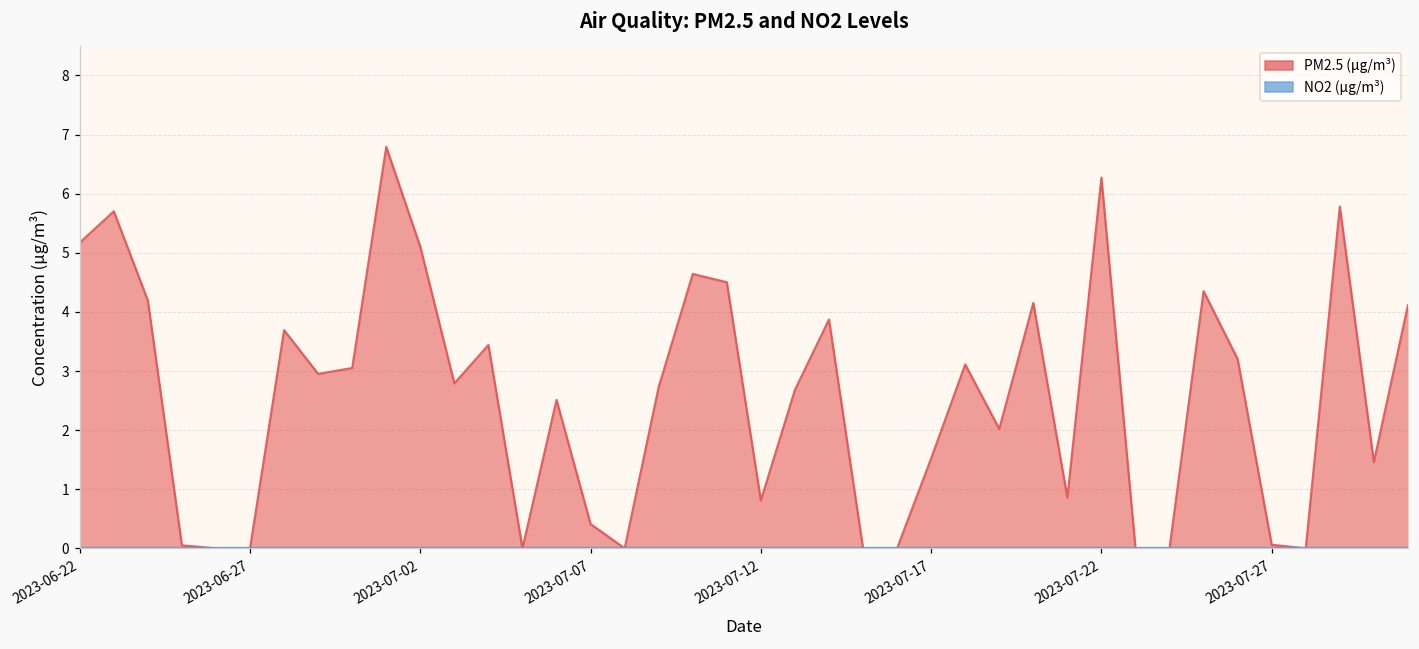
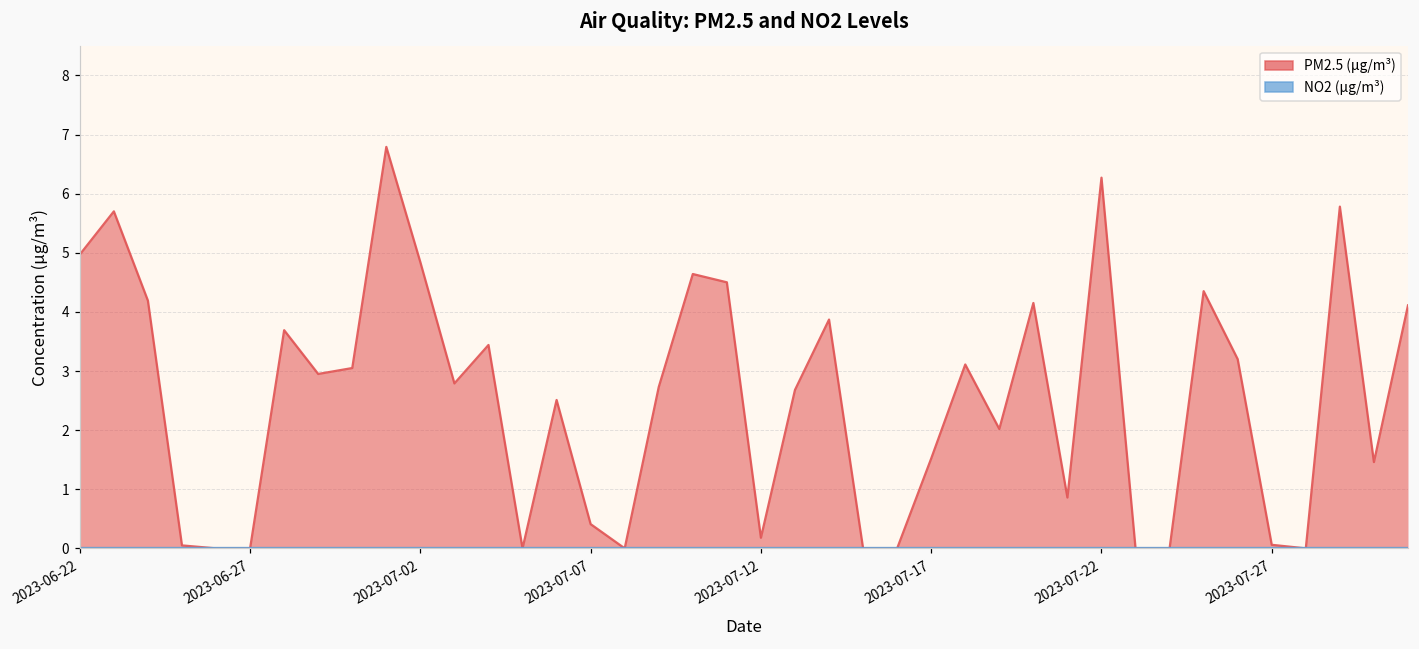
PM2.5 (μg/m³), 2023-06-22: 5.2 -> 5.0
PM2.5 (μg/m³), 2023-07-02: 5.1 -> 4.8
PM2.5 (μg/m³), 2023-07-12: 0.8 -> 0.2
